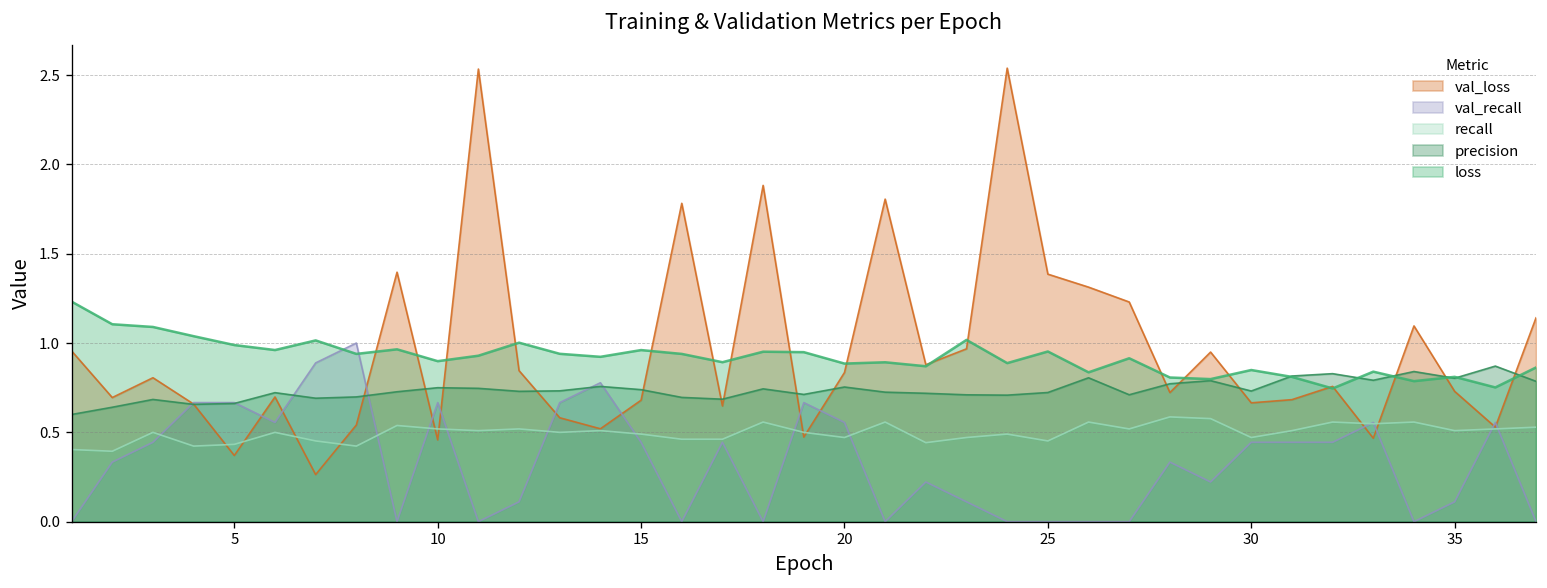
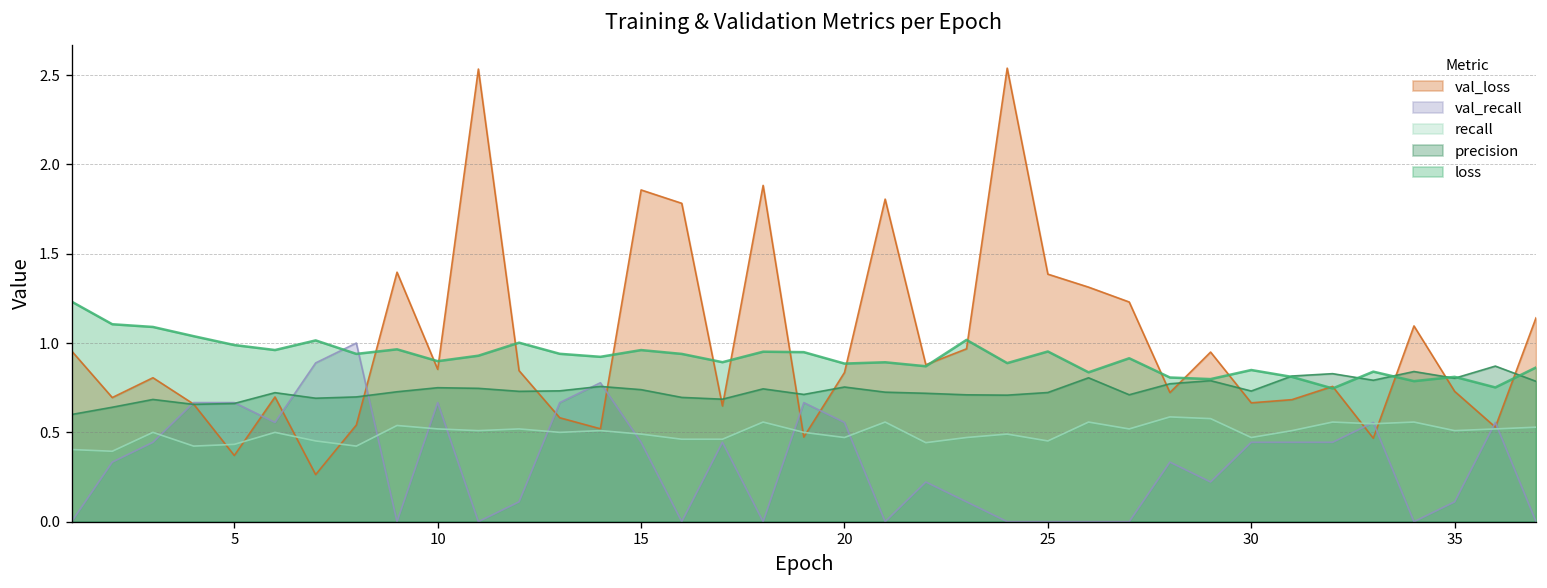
val_loss, 10: 0.46 -> 0.85
val_loss, 15: 0.68 -> 1.86
